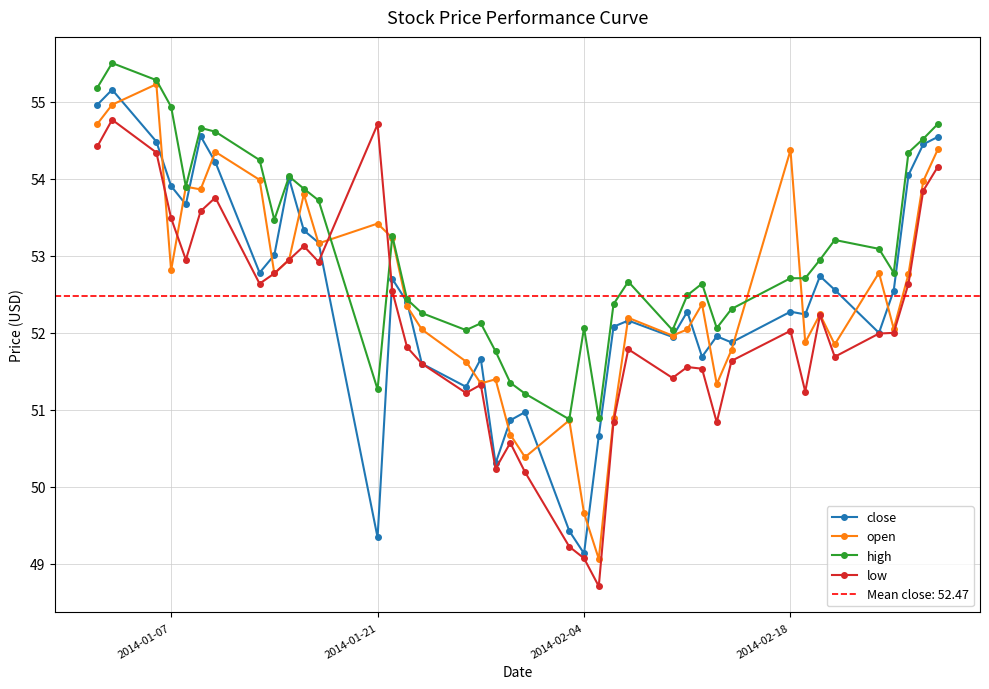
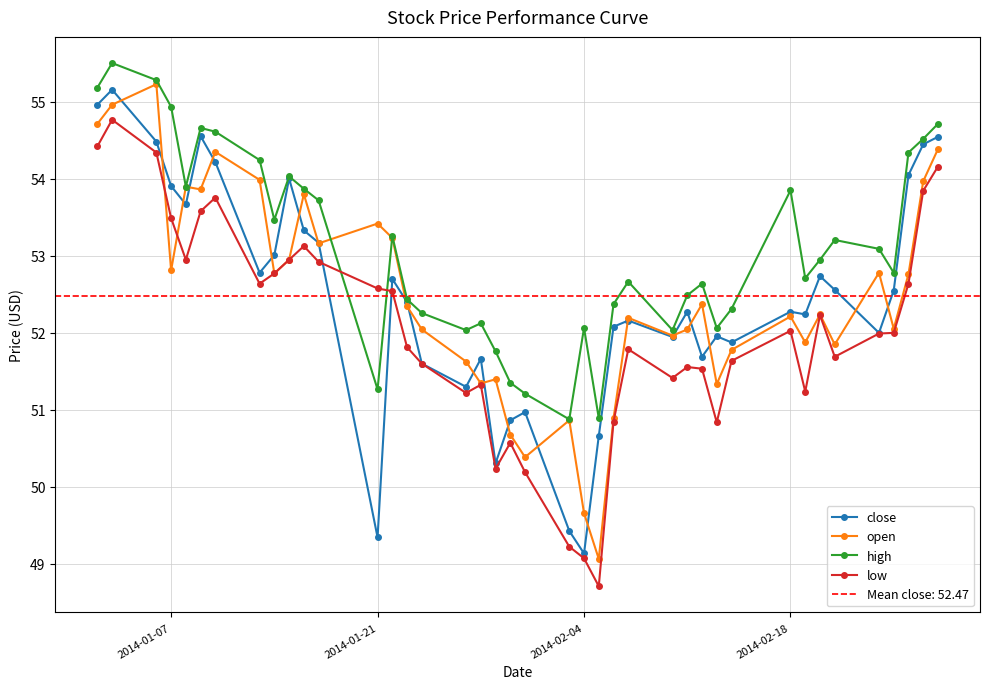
low, 2014-01-21: 54.7 -> 52.6
open, 2014-02-18: 54.4 -> 52.2
high, 2014-02-18: 52.7 -> 53.8
